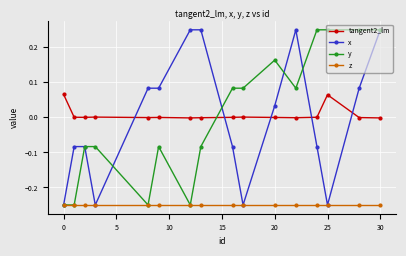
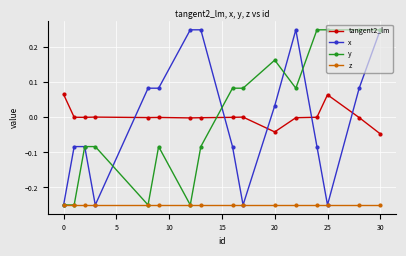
tangent2_lm, 20: 0.00 -> -0.04
tangent2_lm, 30: 0.00 -> -0.05
